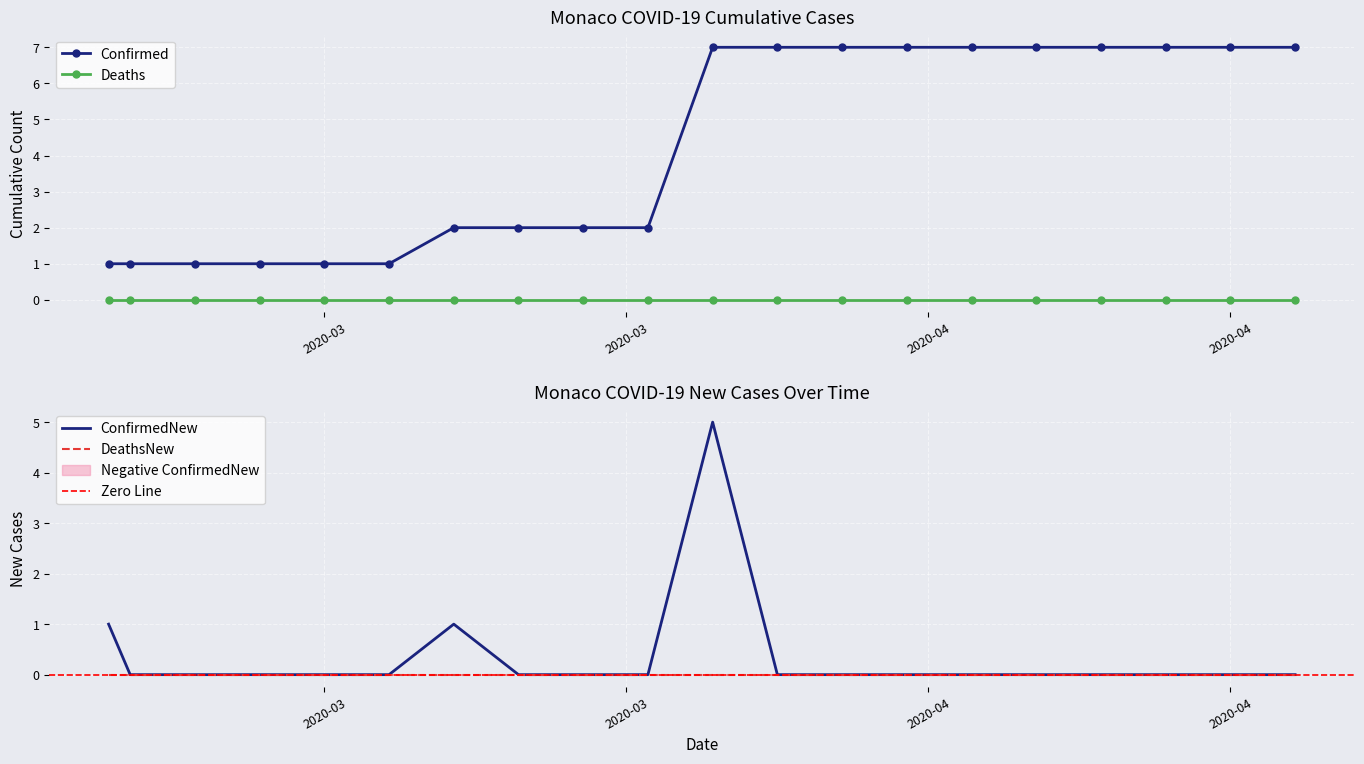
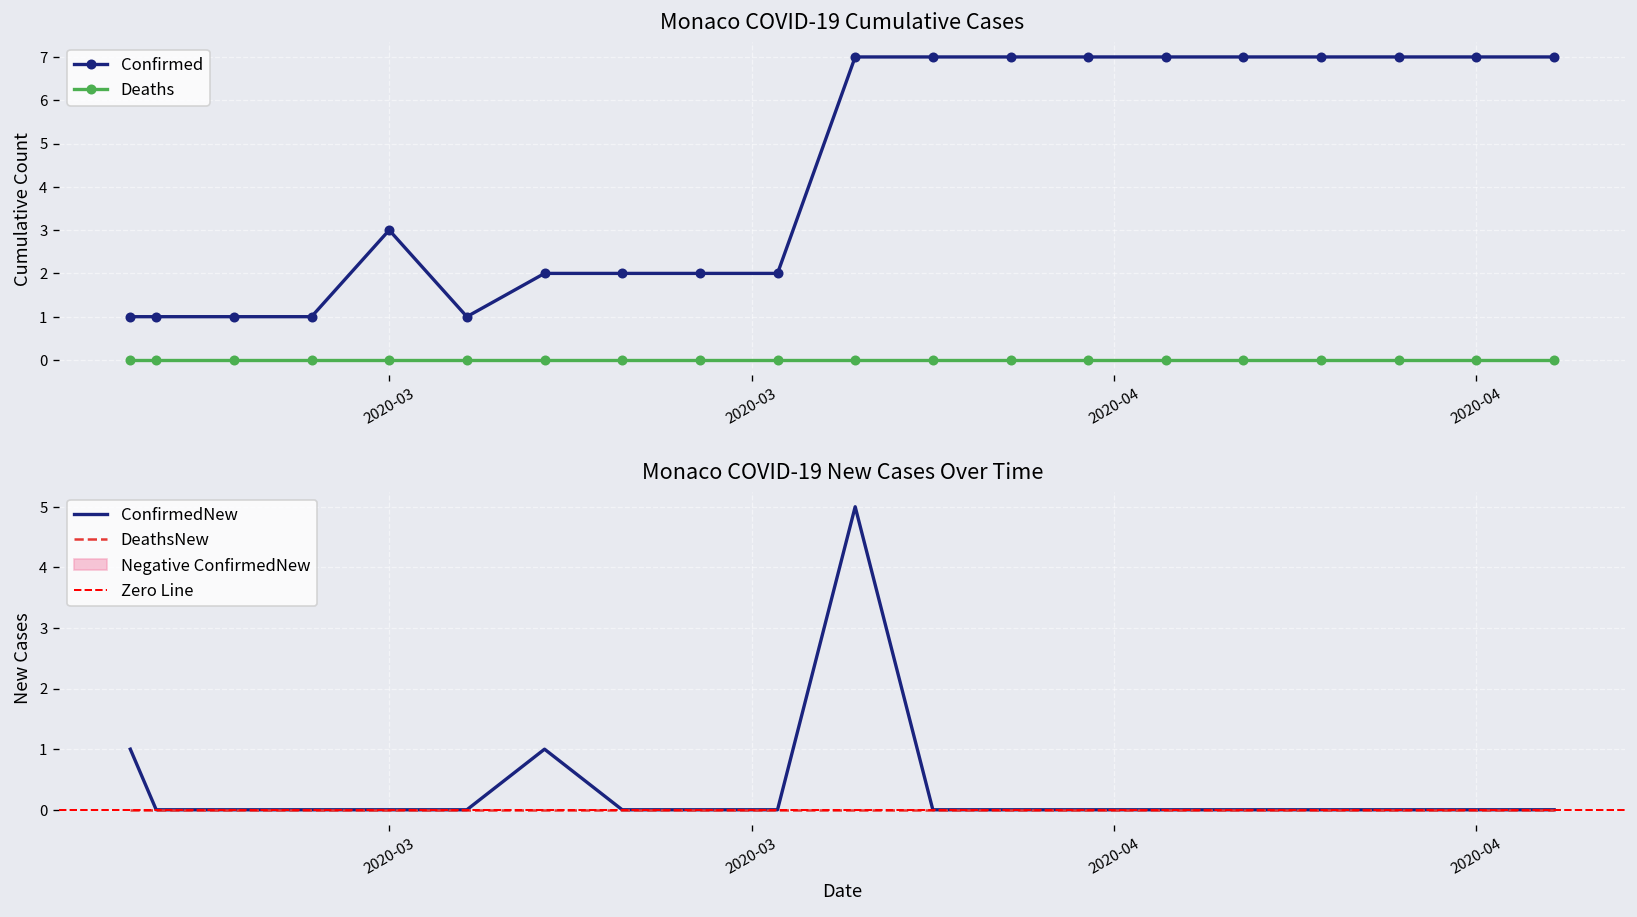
Monaco COVID-19 Cumulative Cases, Confirmed, 2020-03: 1 -> 3
